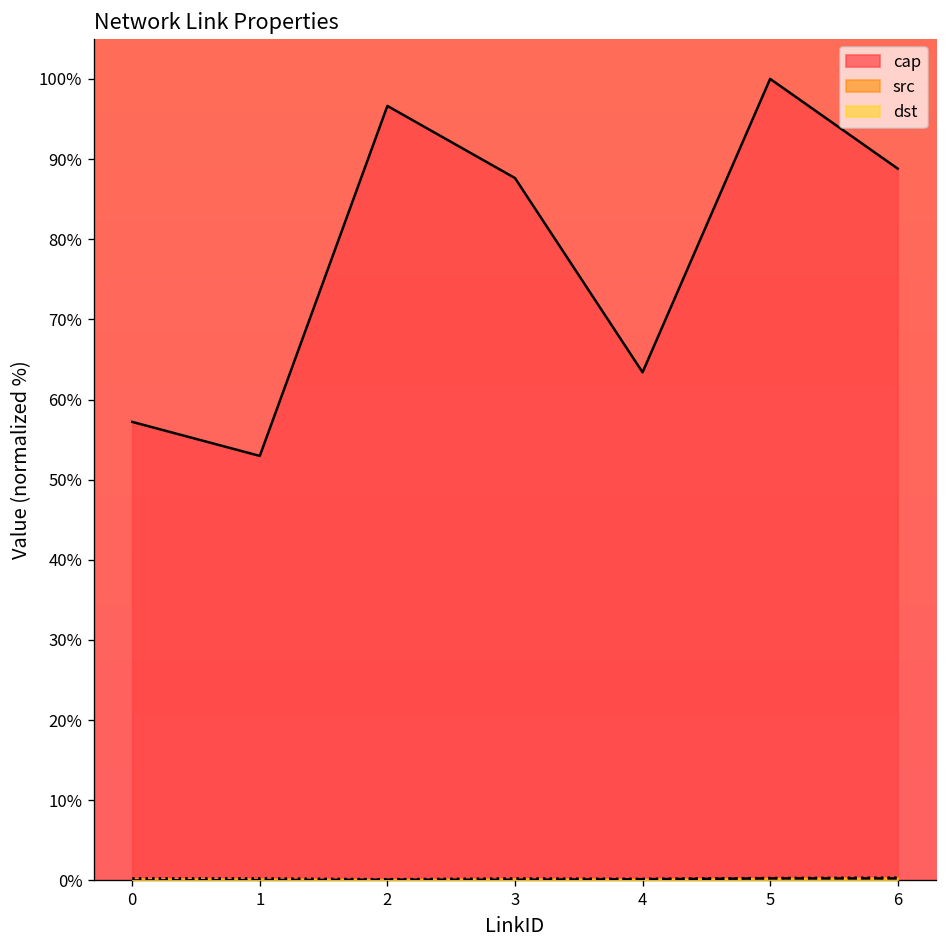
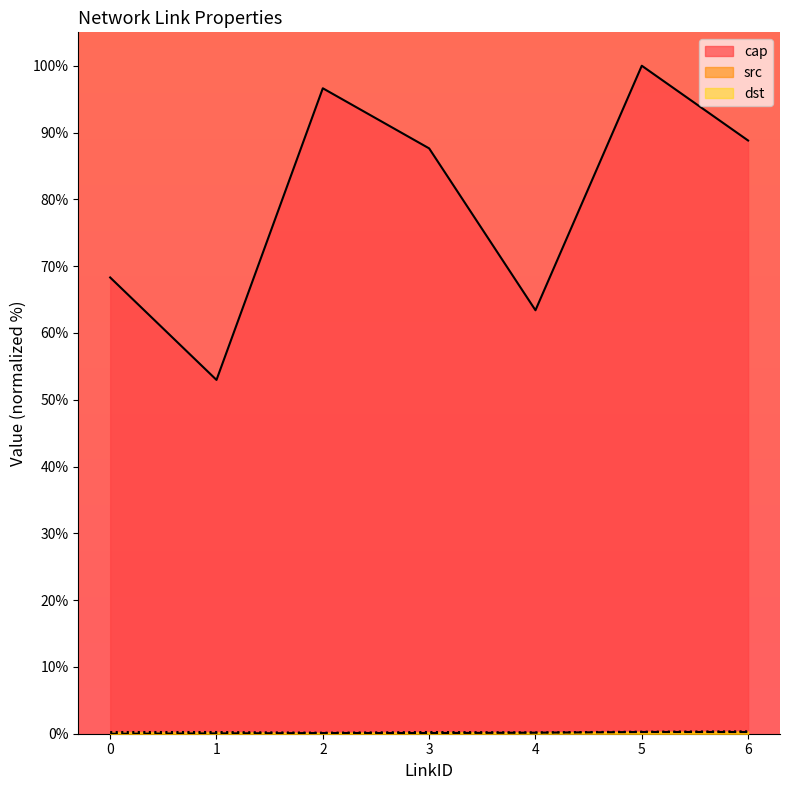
cap, 0: 57% -> 68%
